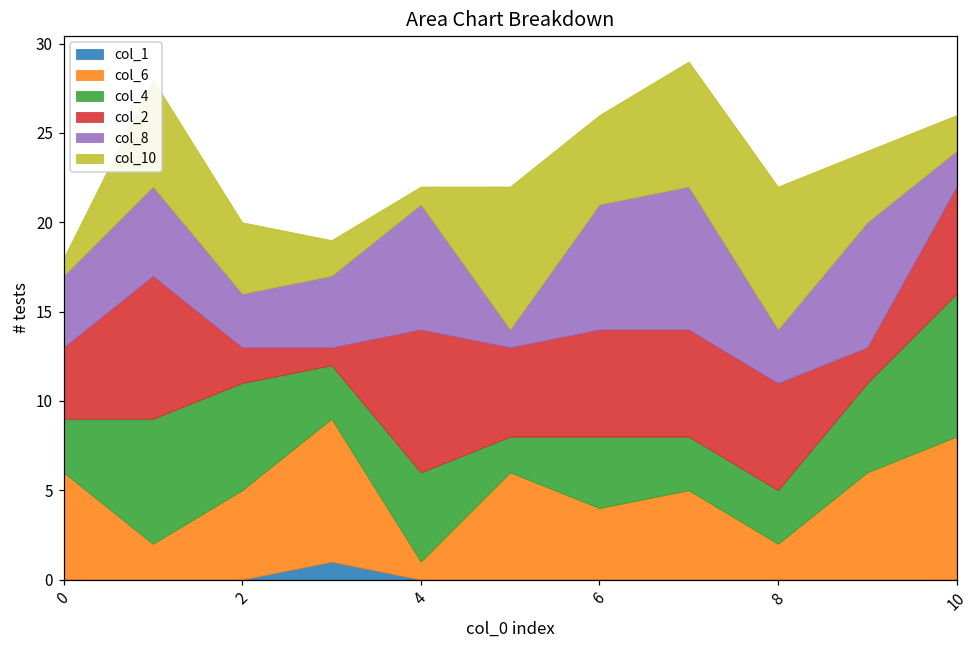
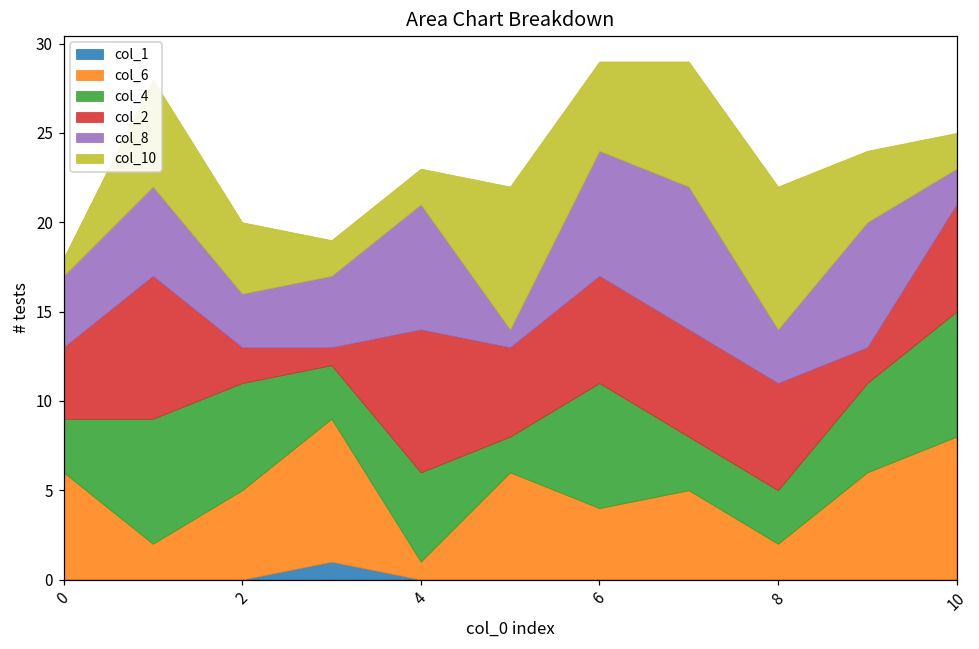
col_10, 4: 1 -> 2
col_4, 6: 4 -> 7
col_4, 10: 8 -> 7
